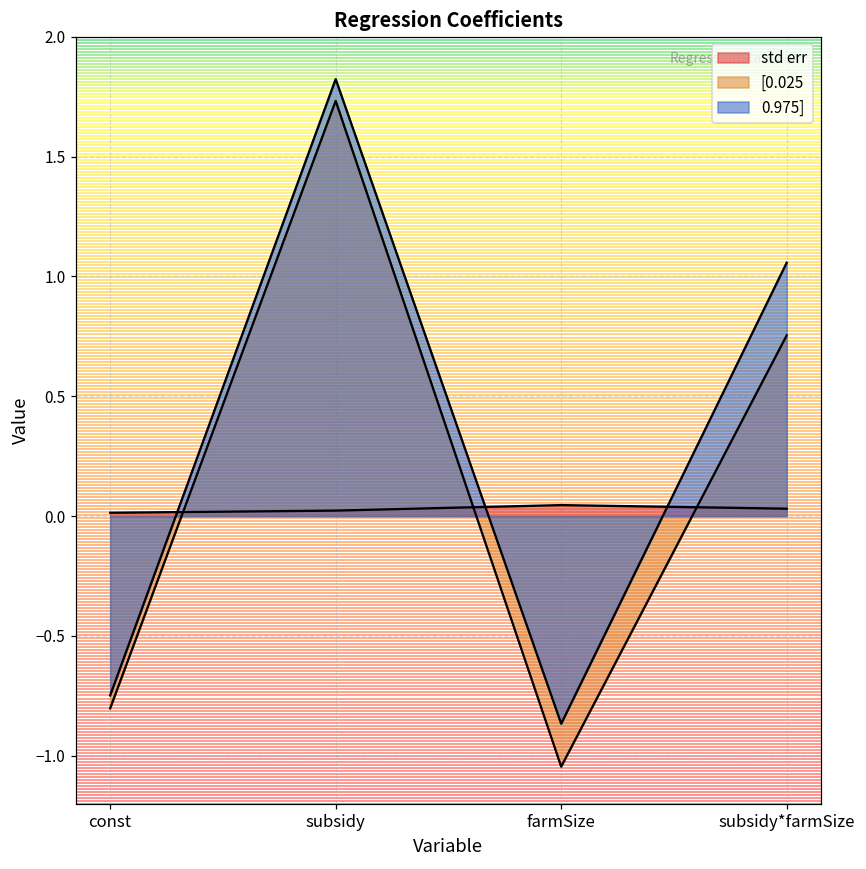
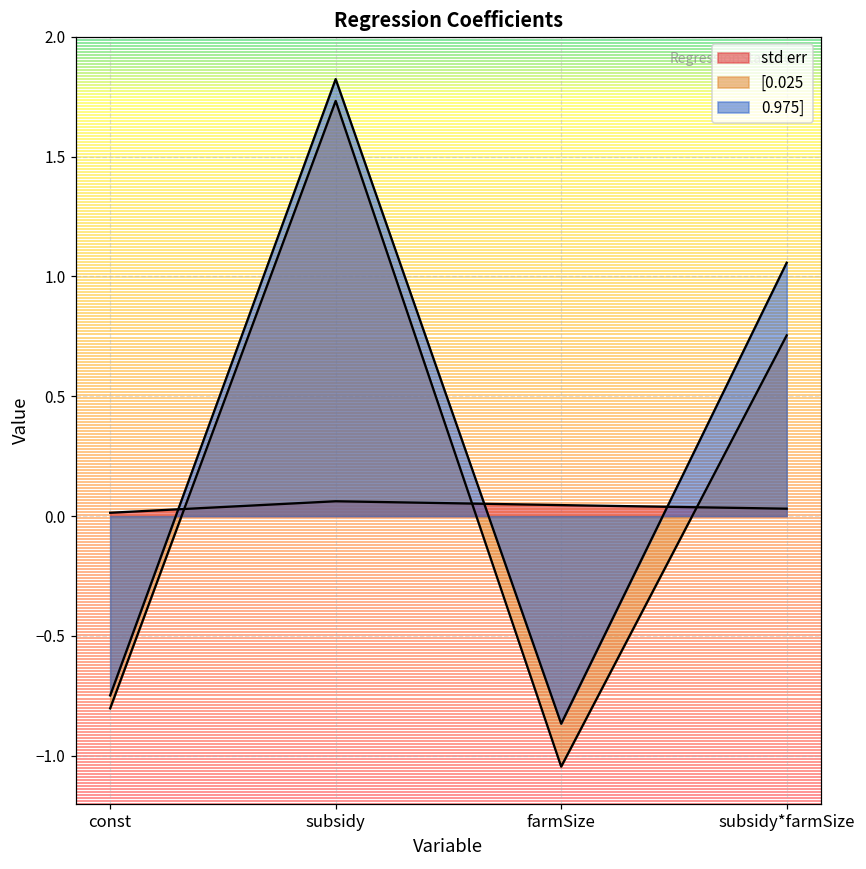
std err, subsidy: 0.02 -> 0.06
